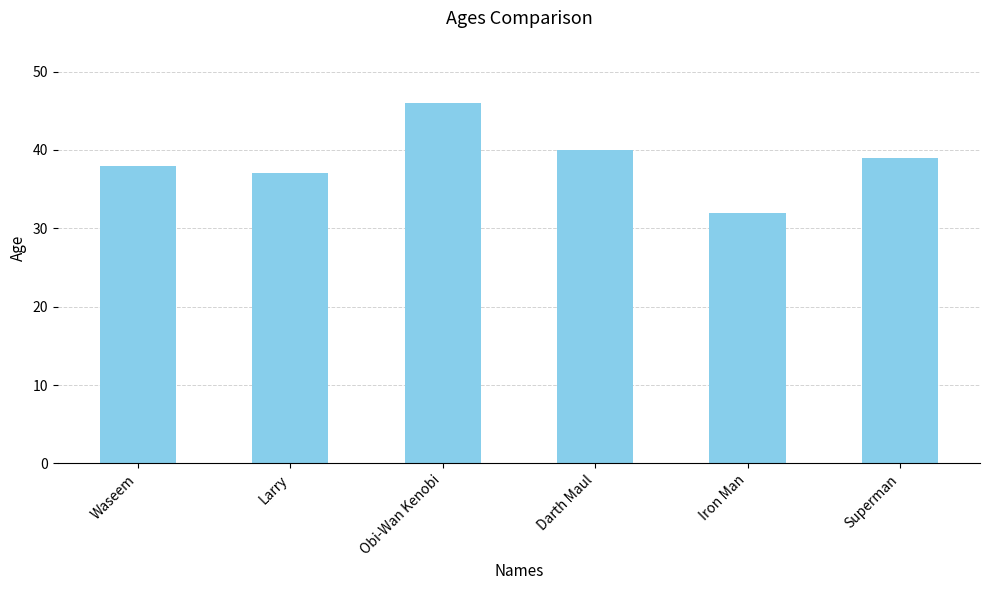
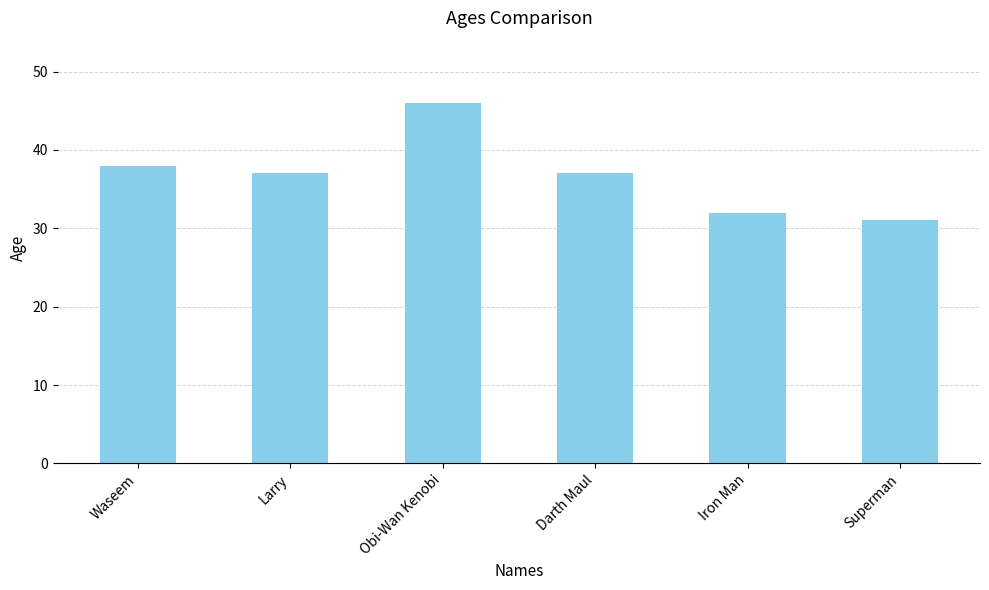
Darth Maul: 40 -> 37
Superman: 39 -> 31
